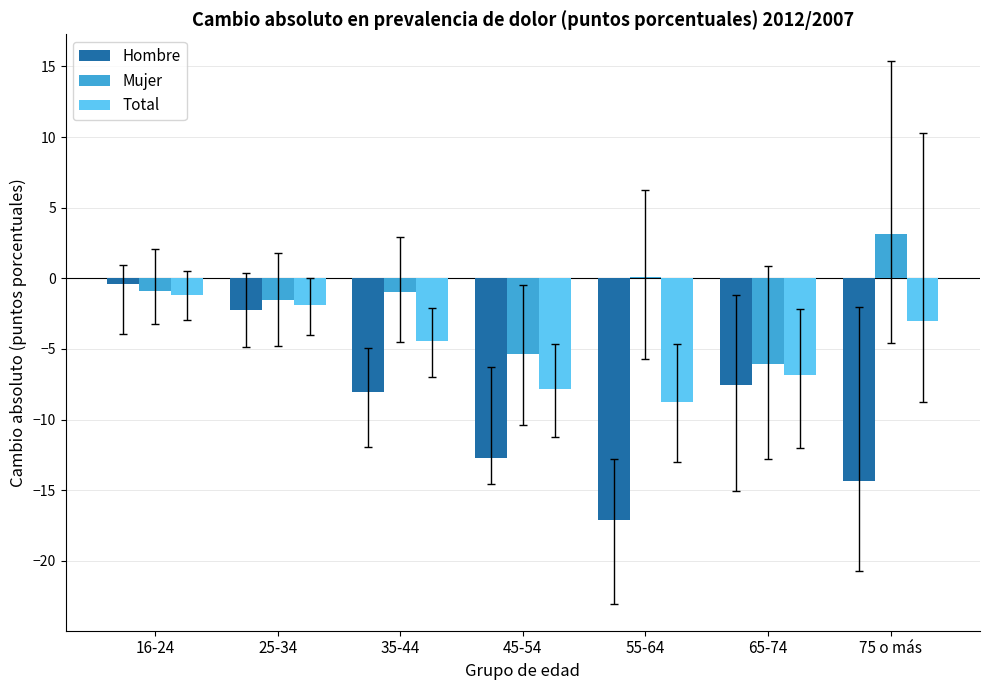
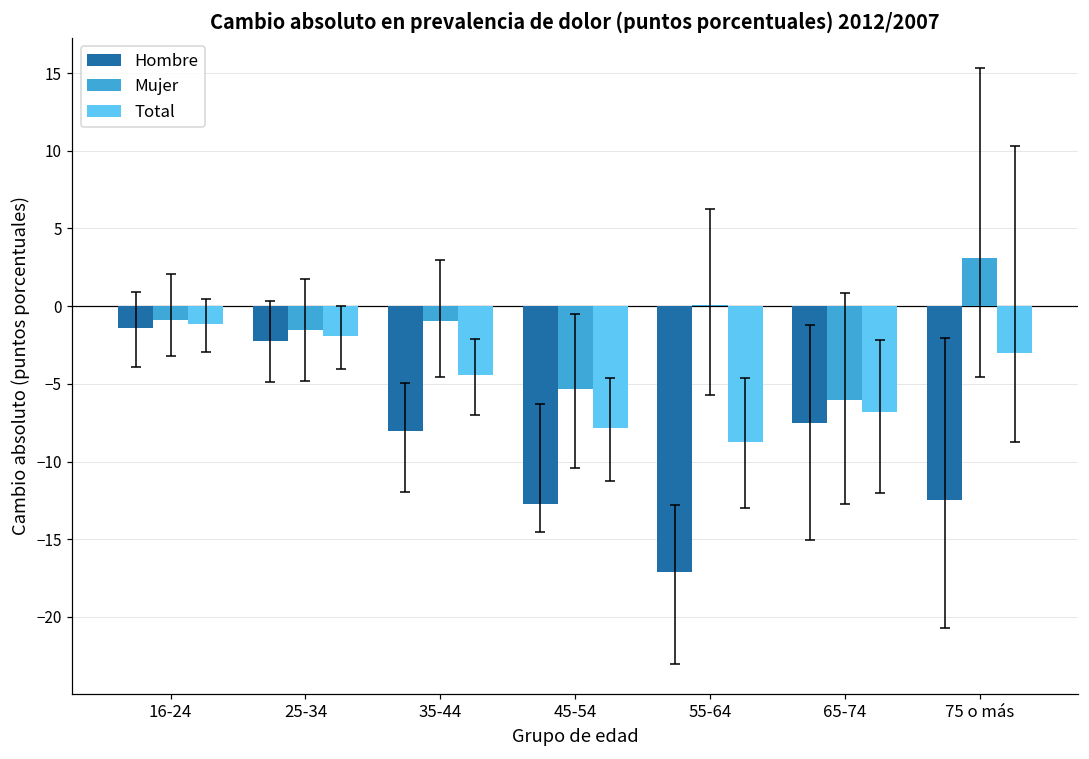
Hombre, 16-24: -0.4 -> -1.4
Hombre, 75 o más: -14.4 -> -12.5
